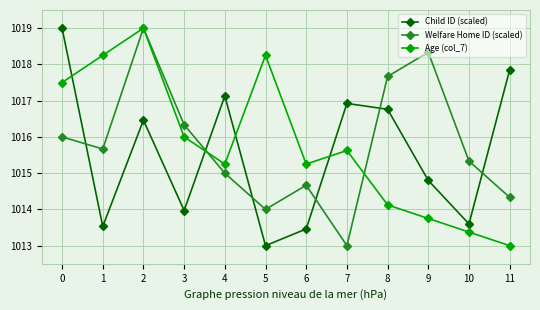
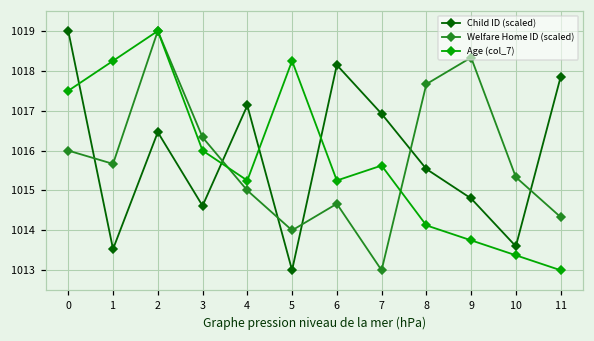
Child ID (scaled), 3: 1014.0 -> 1014.6
Child ID (scaled), 6: 1013.5 -> 1018.1
Child ID (scaled), 8: 1016.8 -> 1015.5
